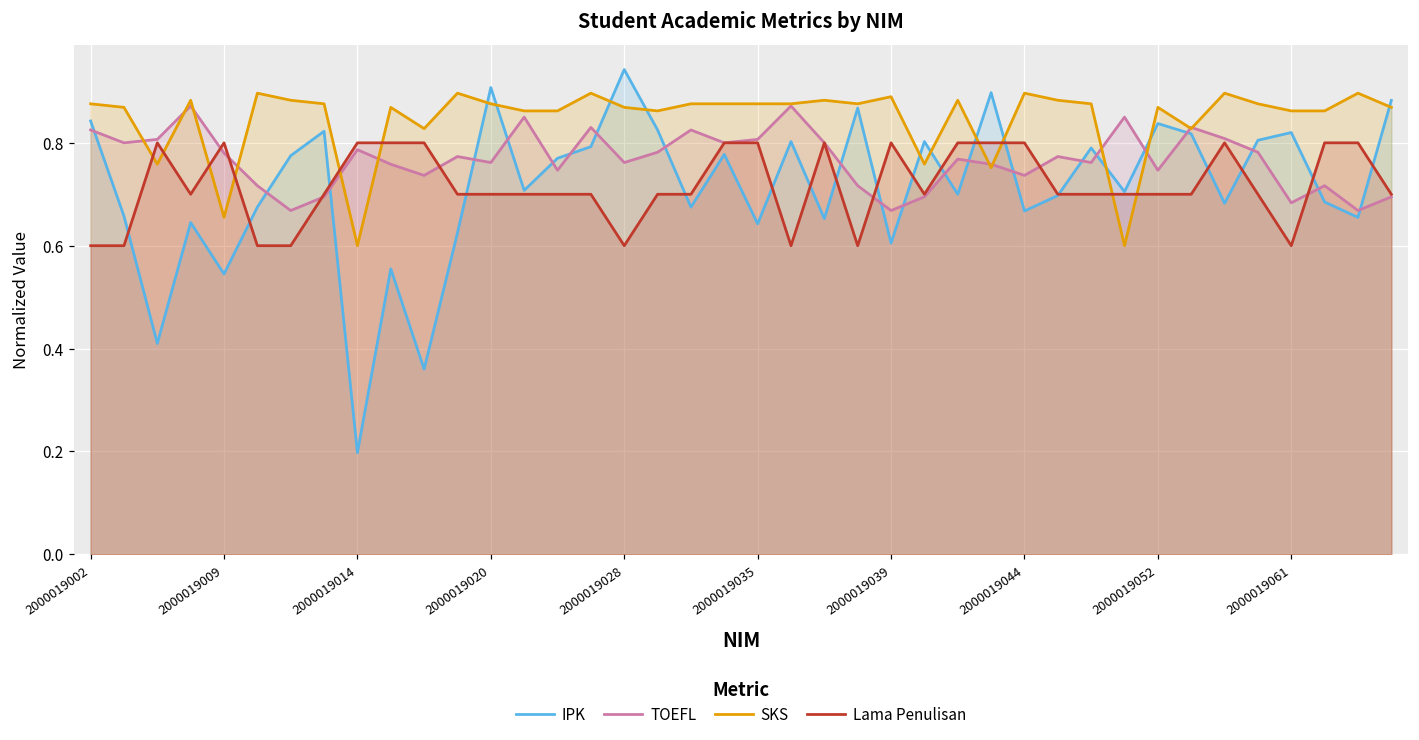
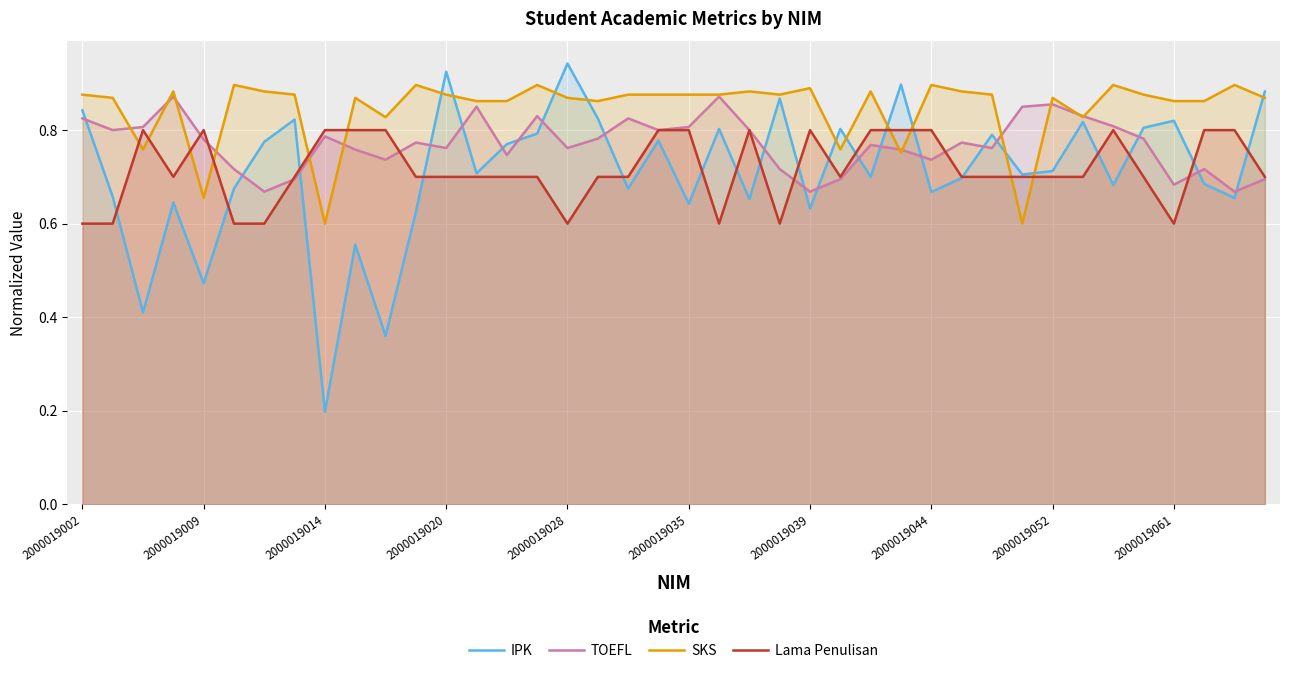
IPK, 2000019009: 0.55 -> 0.47
IPK, 2000019020: 0.91 -> 0.93
IPK, 2000019039: 0.61 -> 0.63
IPK, 2000019052: 0.84 -> 0.71
TOEFL, 2000019052: 0.75 -> 0.86
